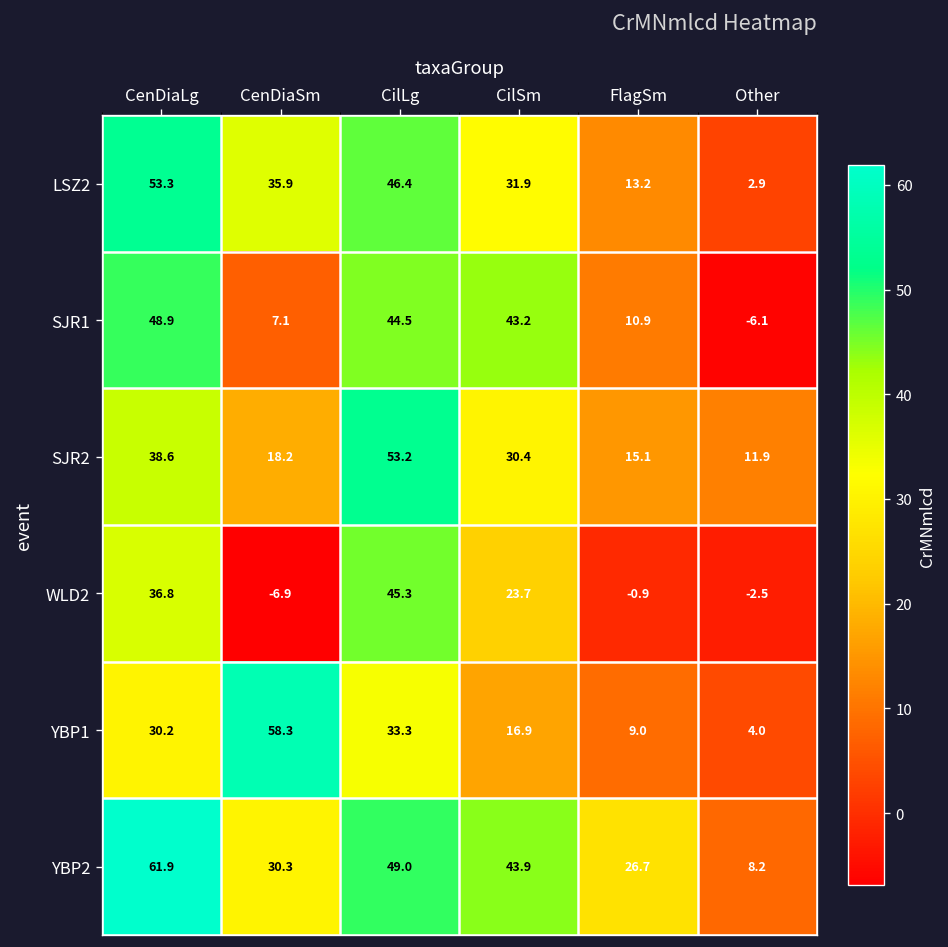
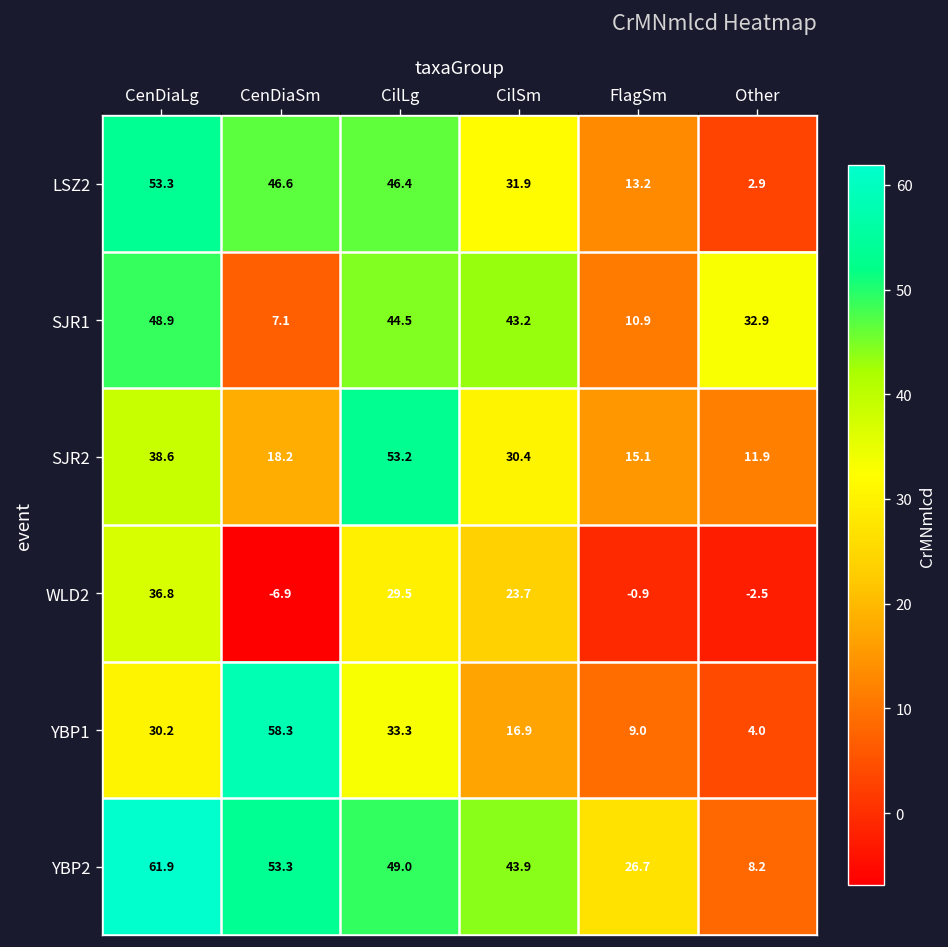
LSZ2, CenDiaSm: 35.9 -> 46.6
SJR1, Other: -6.1 -> 32.9
WLD2, CilLg: 45.3 -> 29.5
YBP2, CenDiaSm: 30.3 -> 53.3
